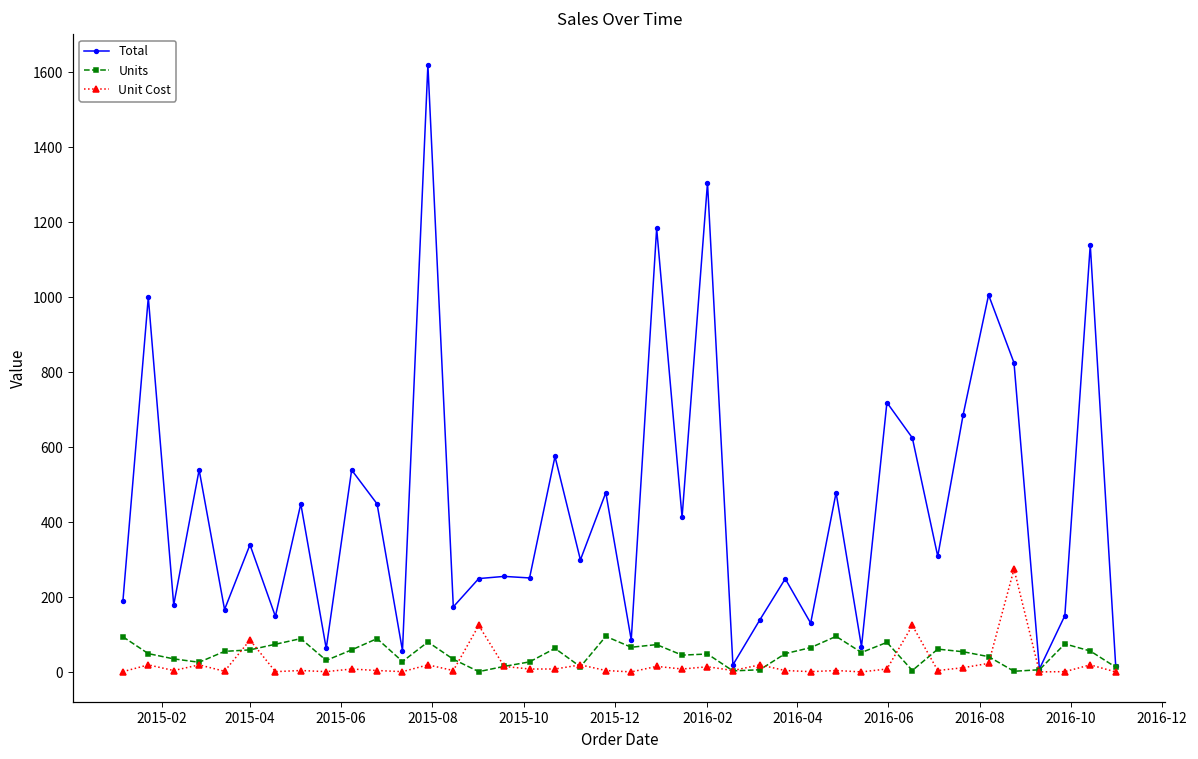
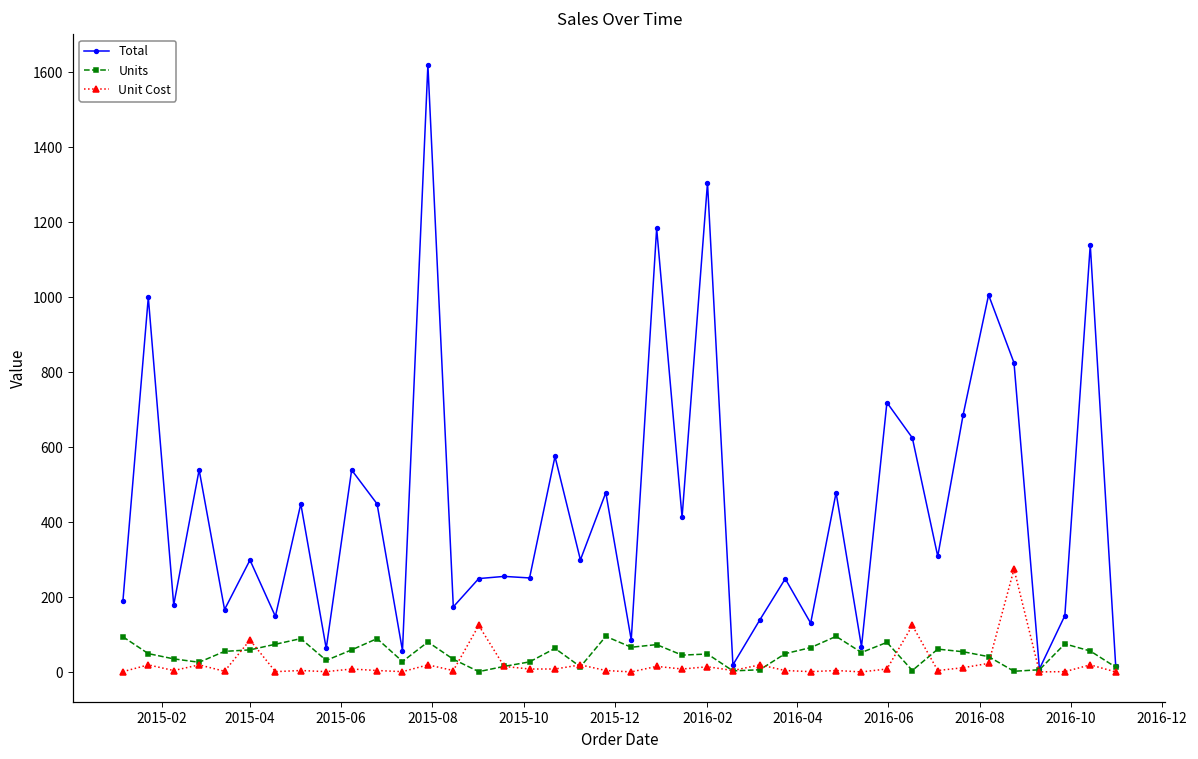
Total, 2015-04: 340 -> 300
